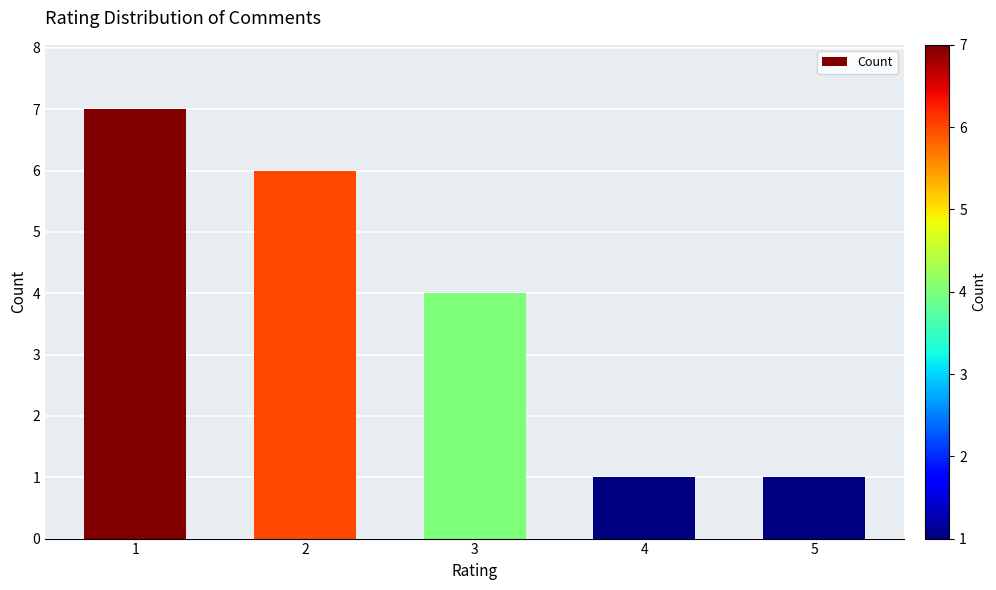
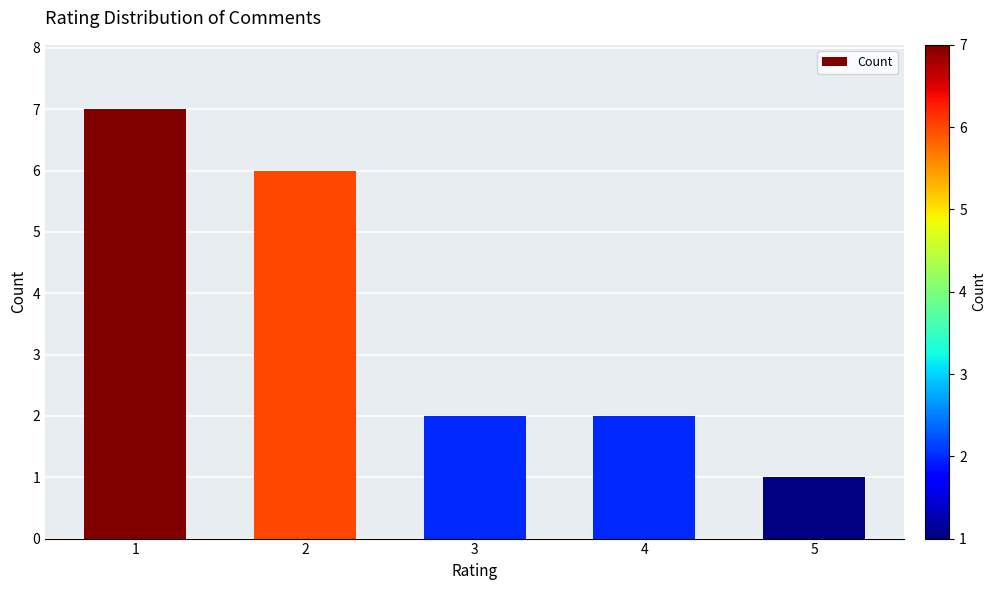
3: 4 -> 2
4: 1 -> 2
